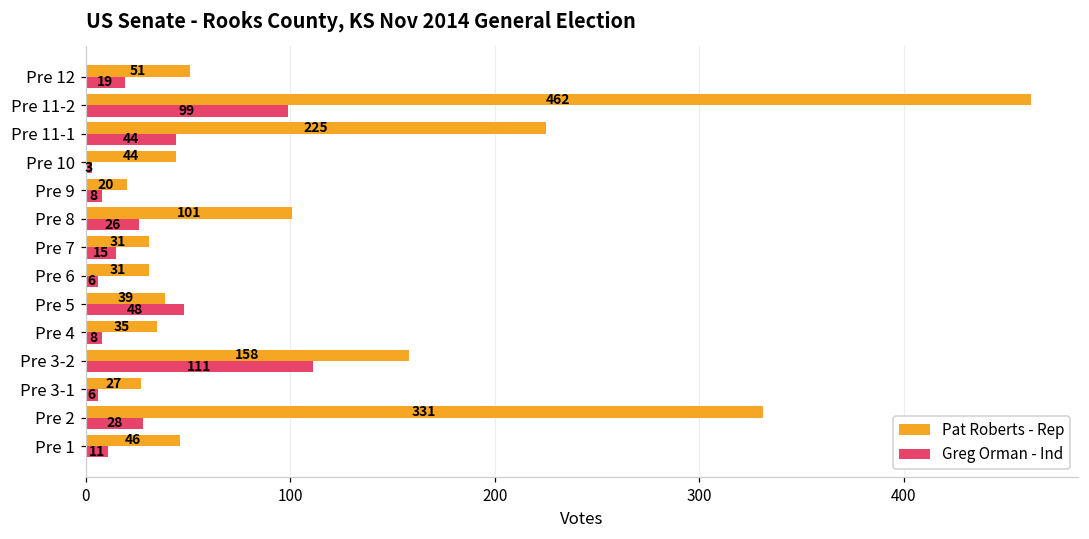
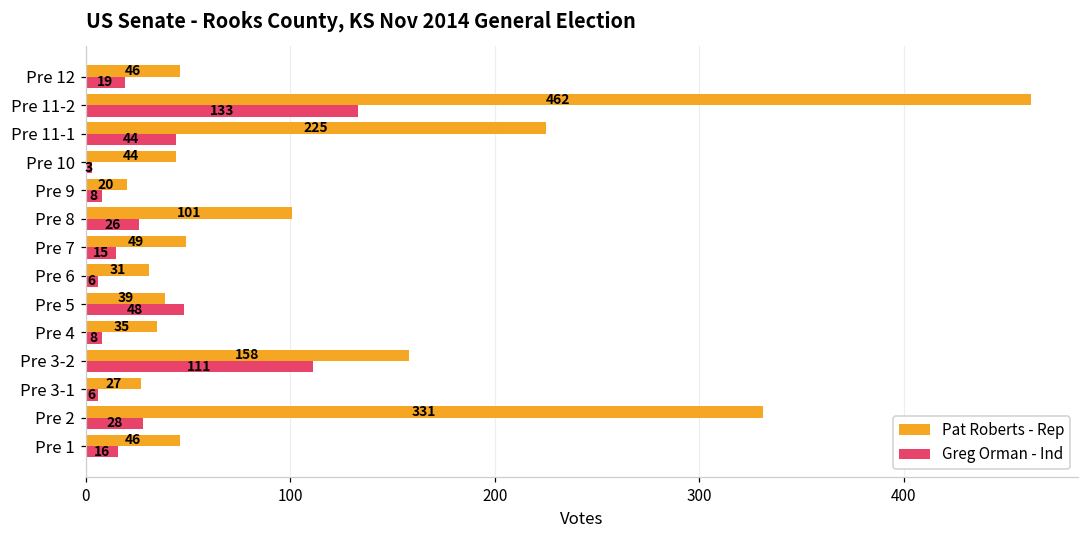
Pat Roberts - Rep, Pre 12: 51 -> 46
Greg Orman - Ind, Pre 11-2: 99 -> 133
Pat Roberts - Rep, Pre 7: 31 -> 49
Greg Orman - Ind, Pre 1: 11 -> 16
